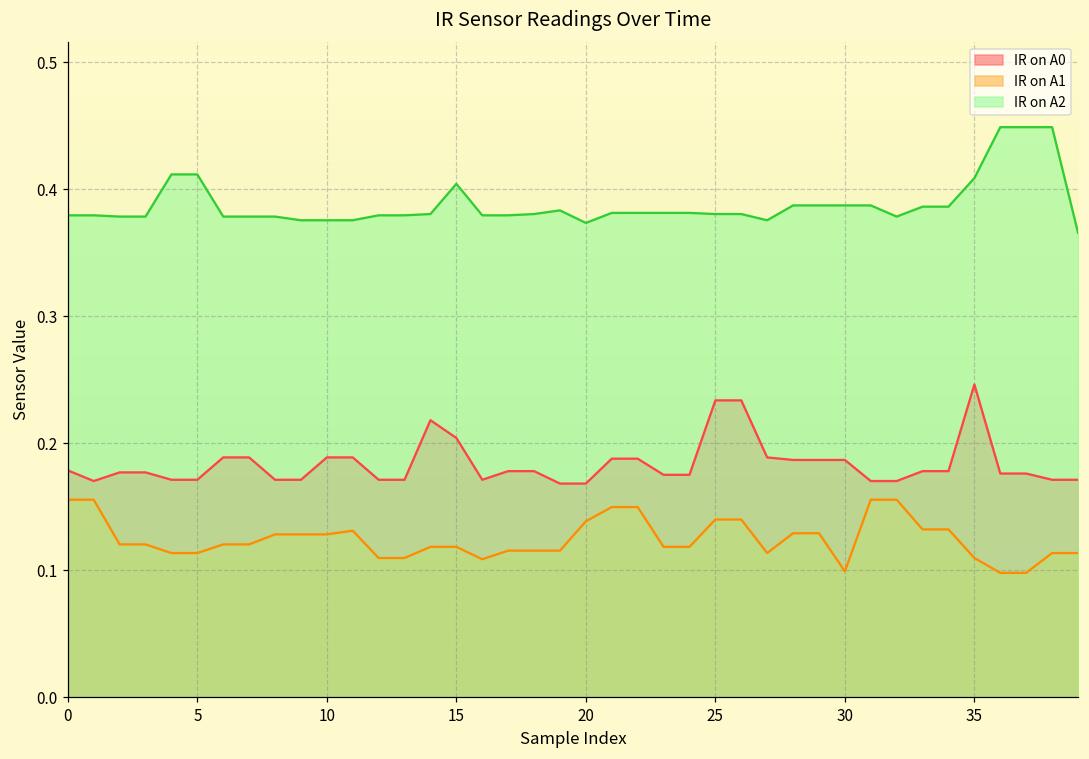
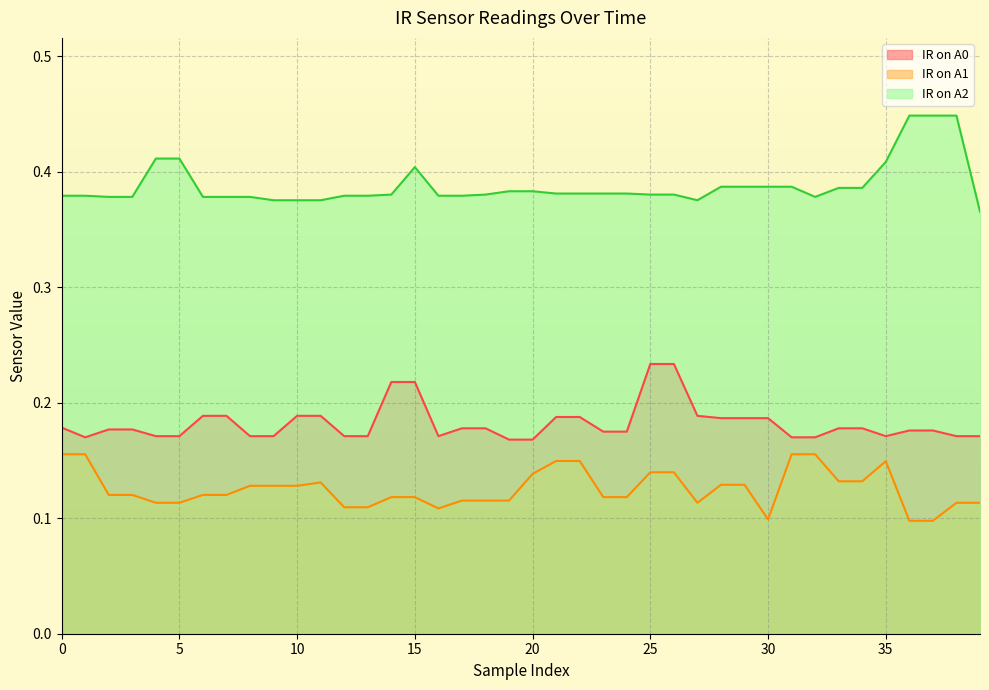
IR on A0, 15: 0.204 -> 0.218
IR on A2, 20: 0.373 -> 0.383
IR on A0, 35: 0.246 -> 0.171
IR on A1, 35: 0.110 -> 0.149
